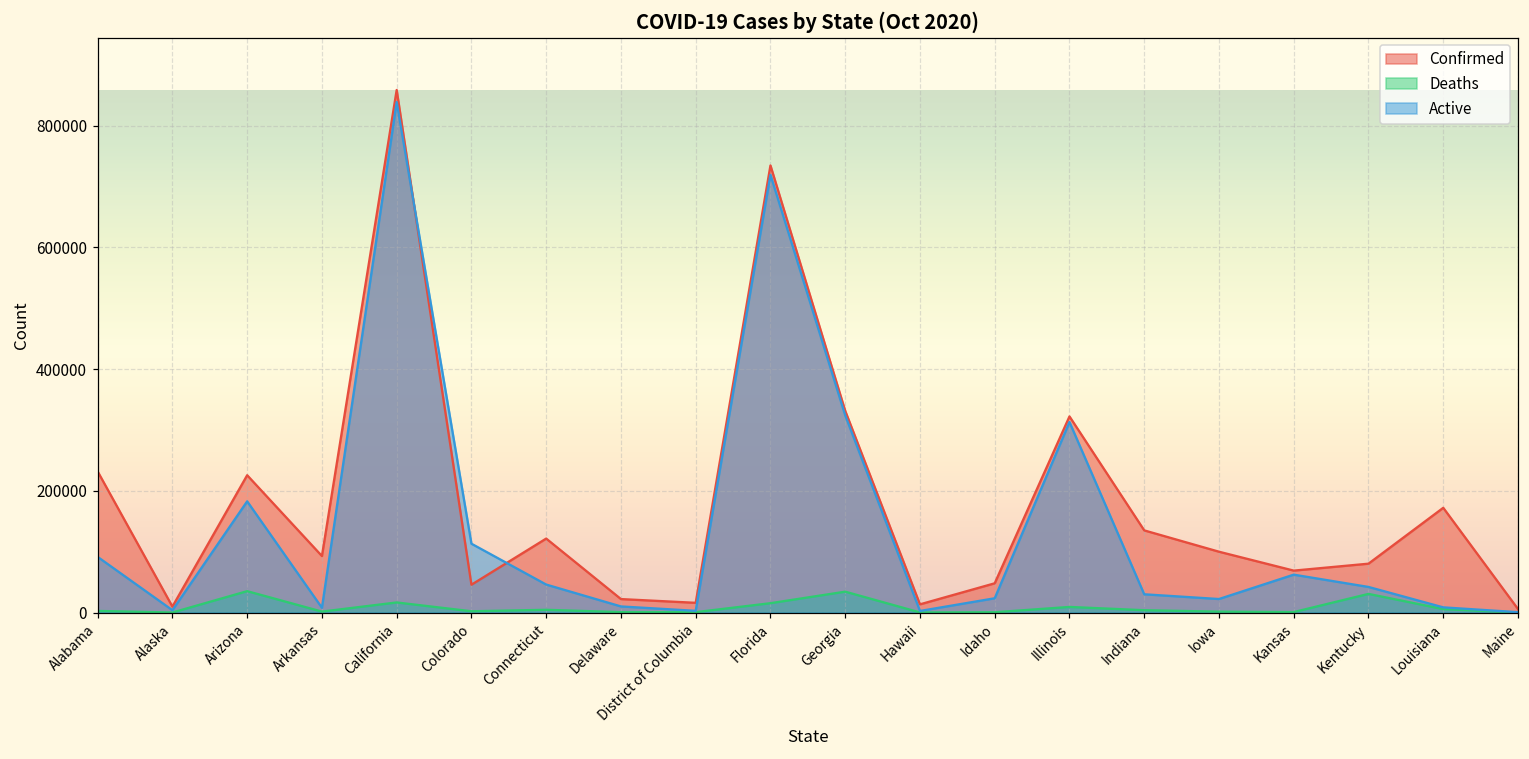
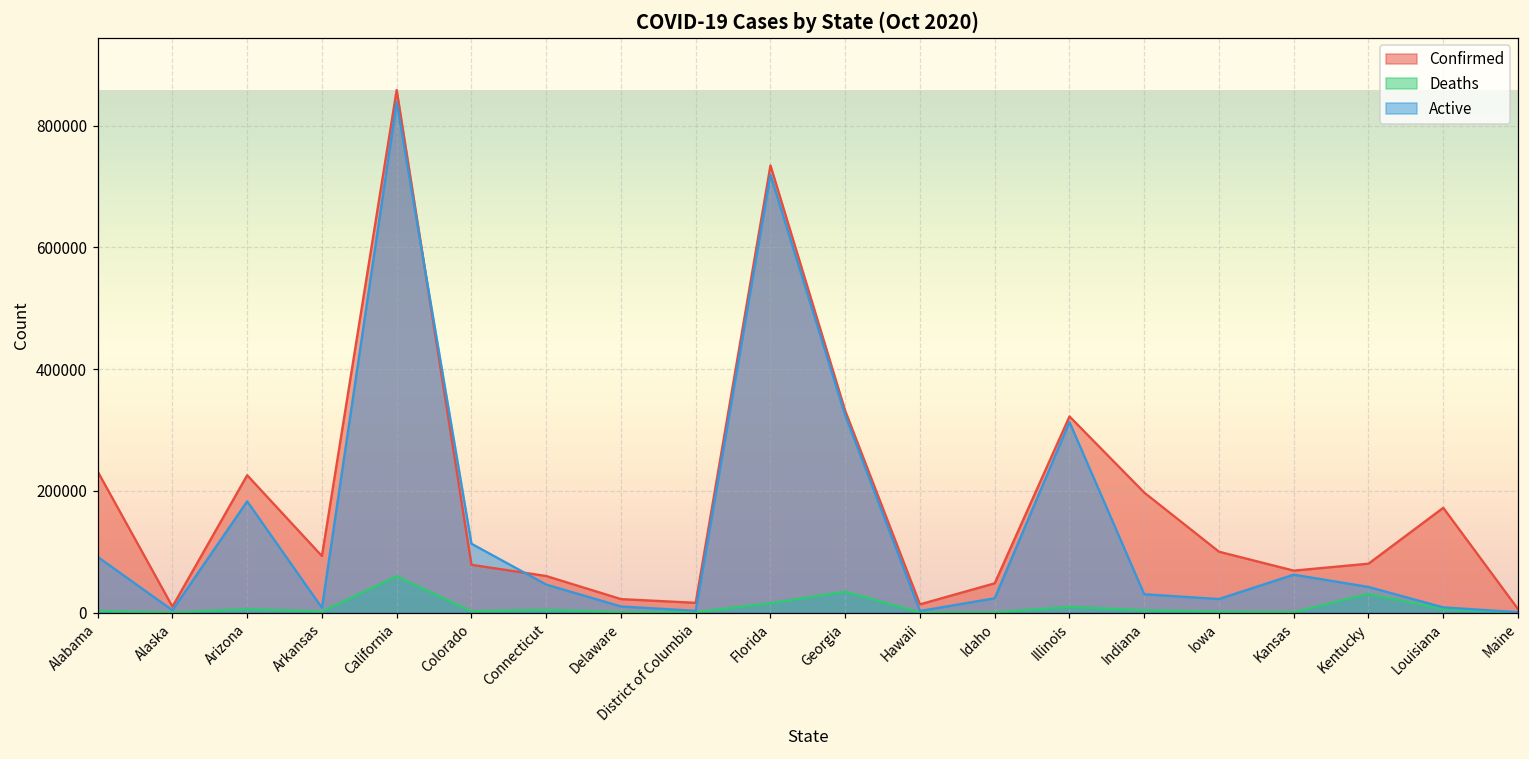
Deaths, Arizona: 40000 -> 10000
Deaths, California: 20000 -> 60000
Confirmed, Colorado: 50000 -> 80000
Confirmed, Connecticut: 120000 -> 60000
Confirmed, Indiana: 130000 -> 200000
